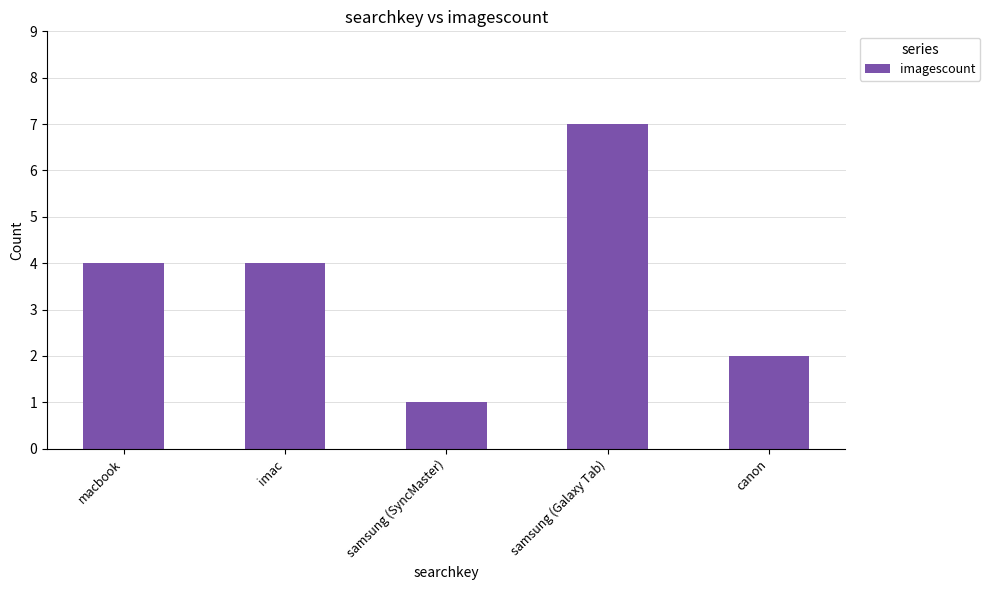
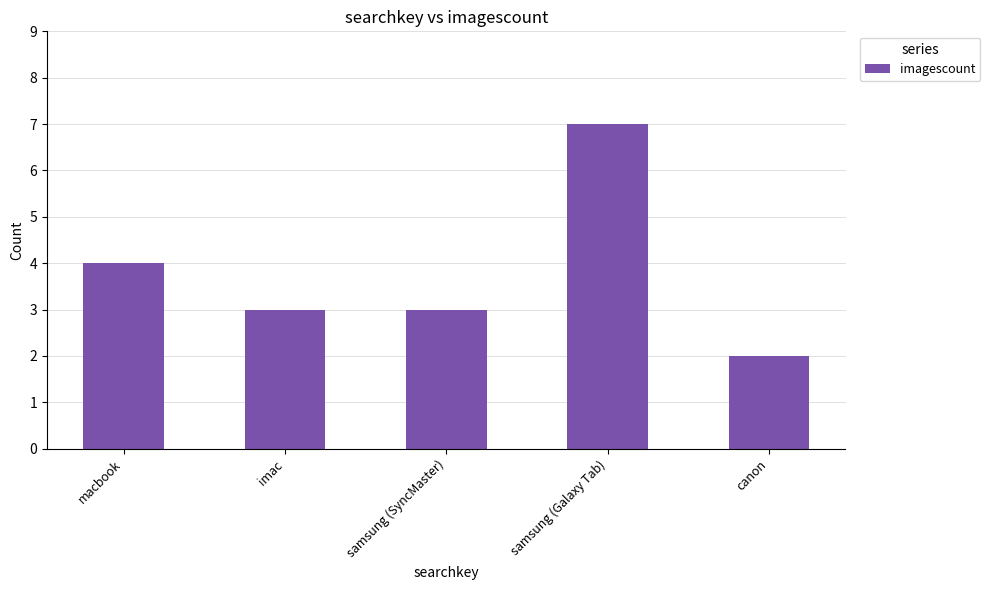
imac: 4 -> 3
samsung (SyncMaster): 1 -> 3
